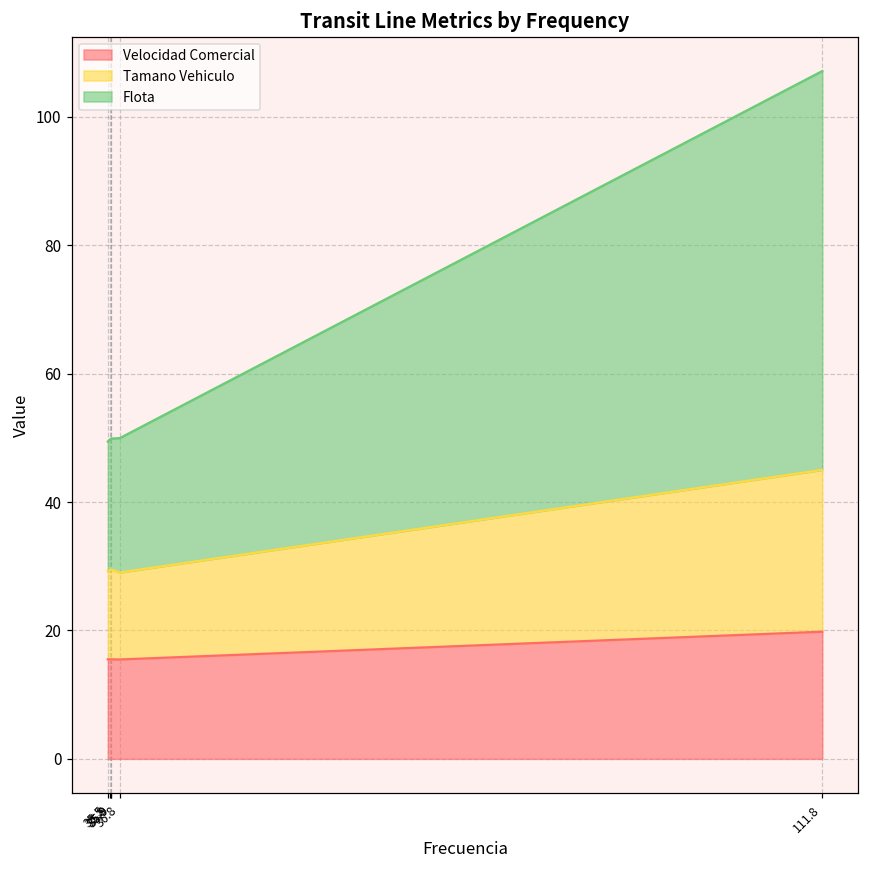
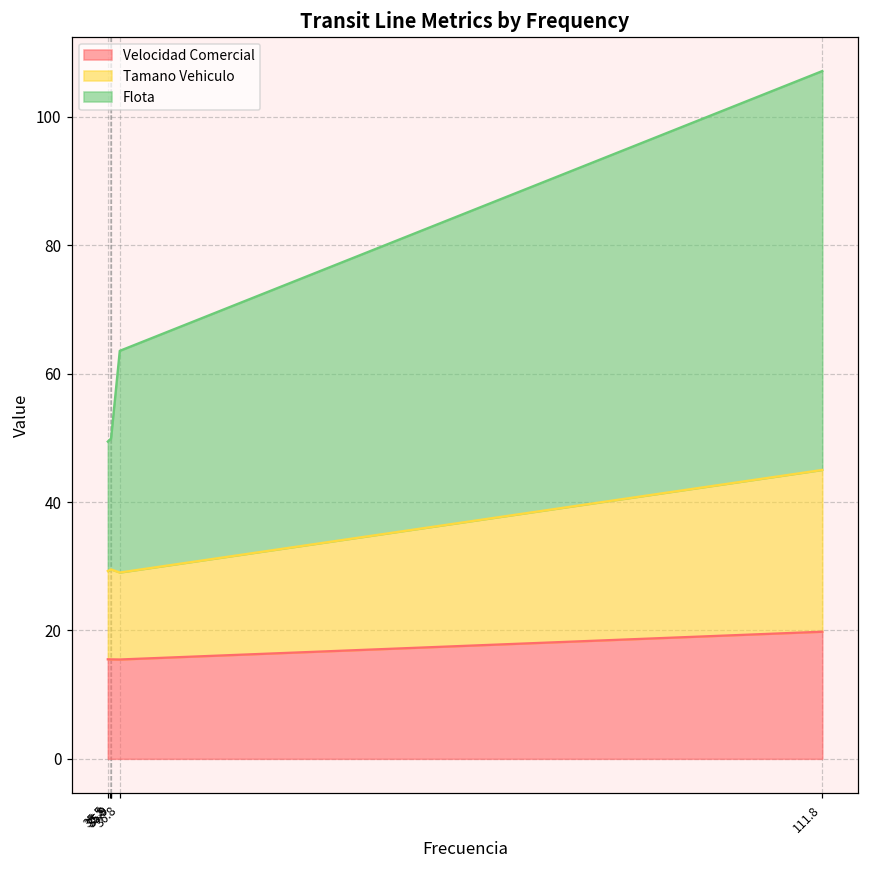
Flota, 36.8: 21 -> 35
